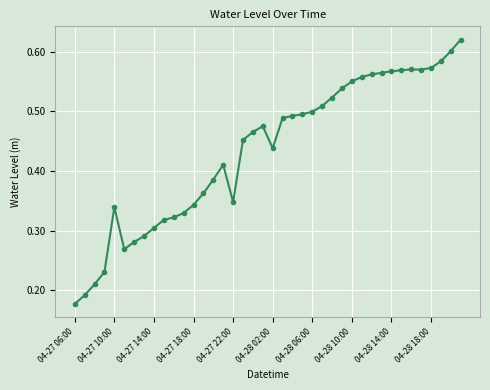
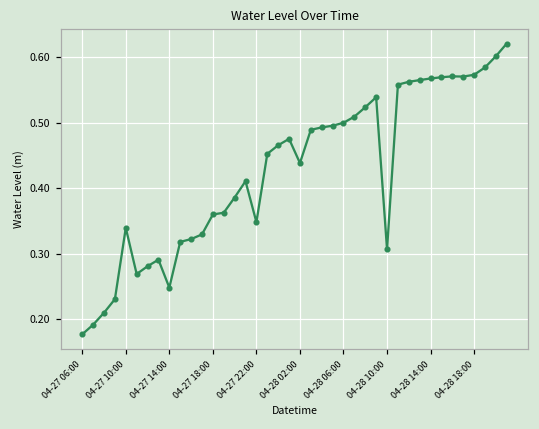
04-27 14:00: 0.30 -> 0.25
04-27 18:00: 0.34 -> 0.36
04-28 10:00: 0.55 -> 0.31
